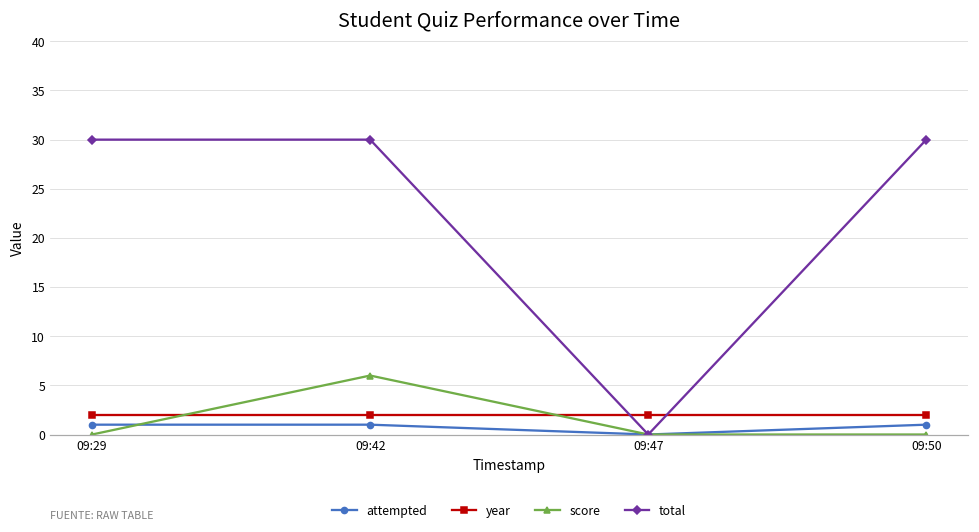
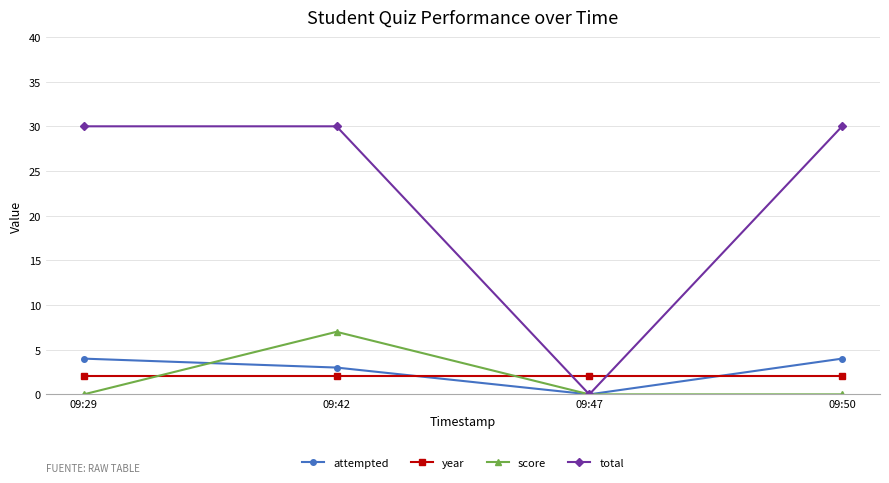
attempted, 09:29: 1 -> 4
attempted, 09:42: 1 -> 3
score, 09:42: 6 -> 7
attempted, 09:50: 1 -> 4
